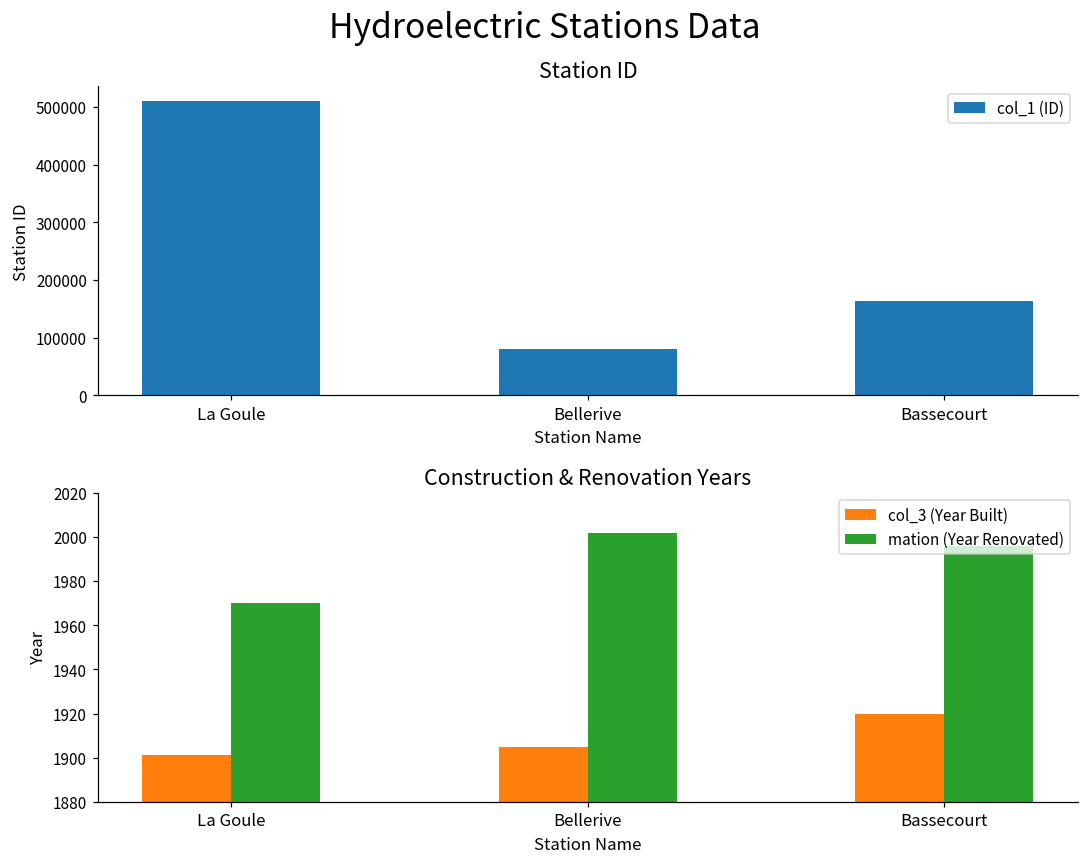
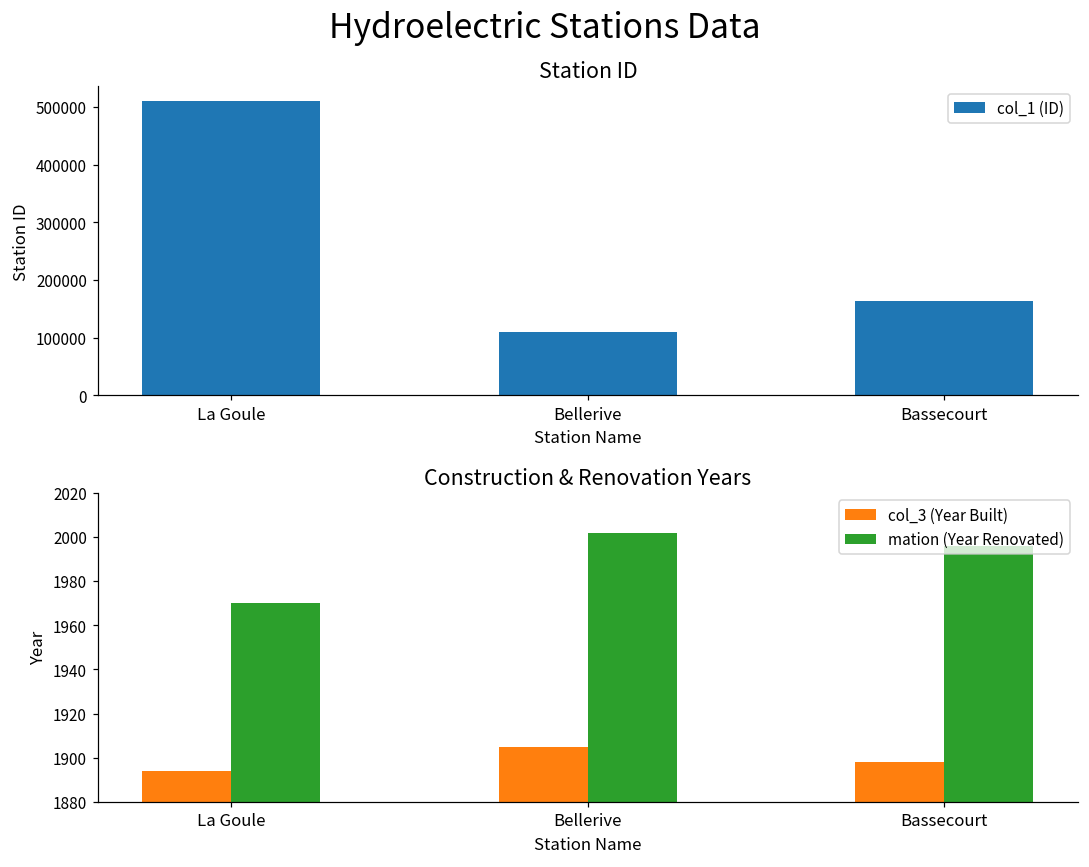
Station ID, Bellerive: 80000 -> 110000
Construction & Renovation Years, col_3 (Year Built), La Goule: 1901 -> 1894
Construction & Renovation Years, col_3 (Year Built), Bassecourt: 1920 -> 1898
